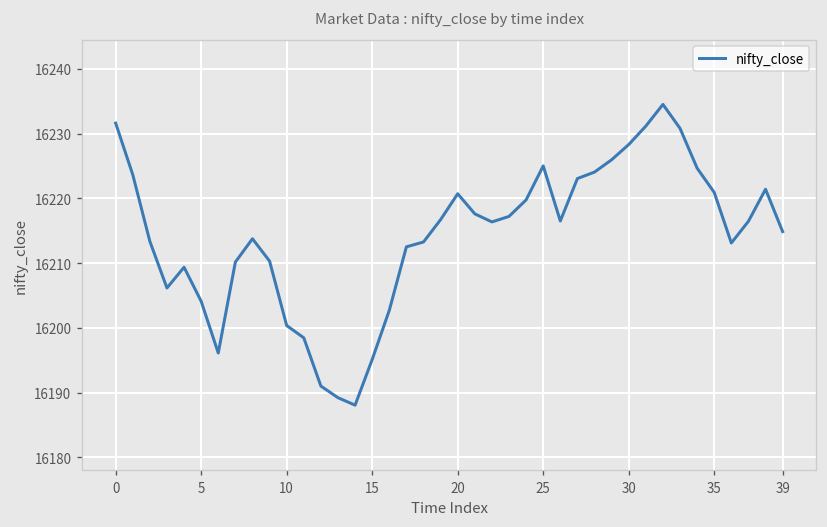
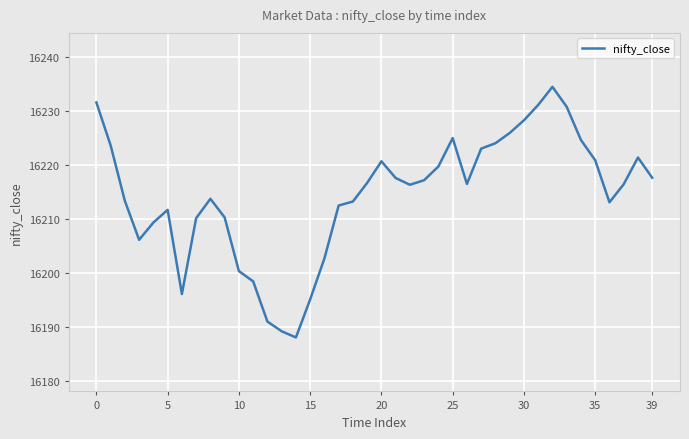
5: 16204 -> 16212
39: 16215 -> 16218
